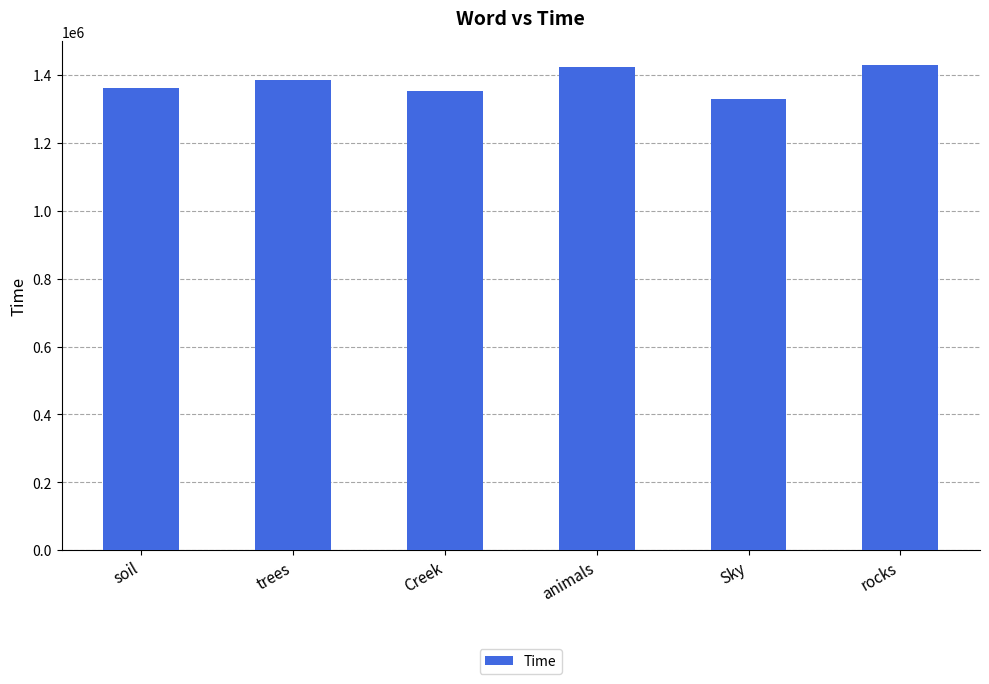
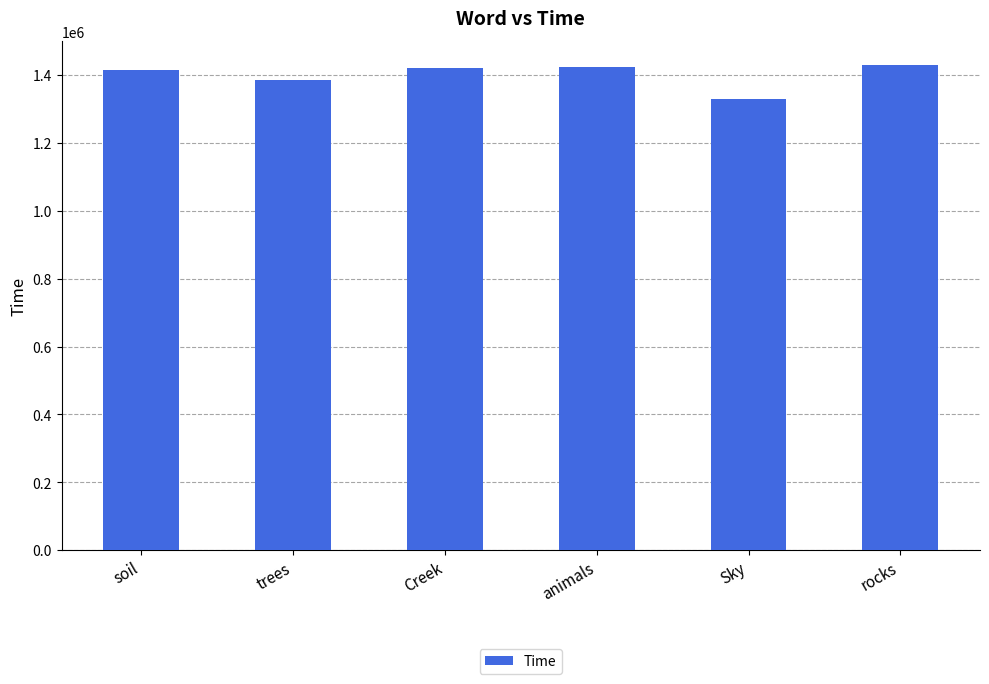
soil: 1360000 -> 1410000
Creek: 1350000 -> 1420000
